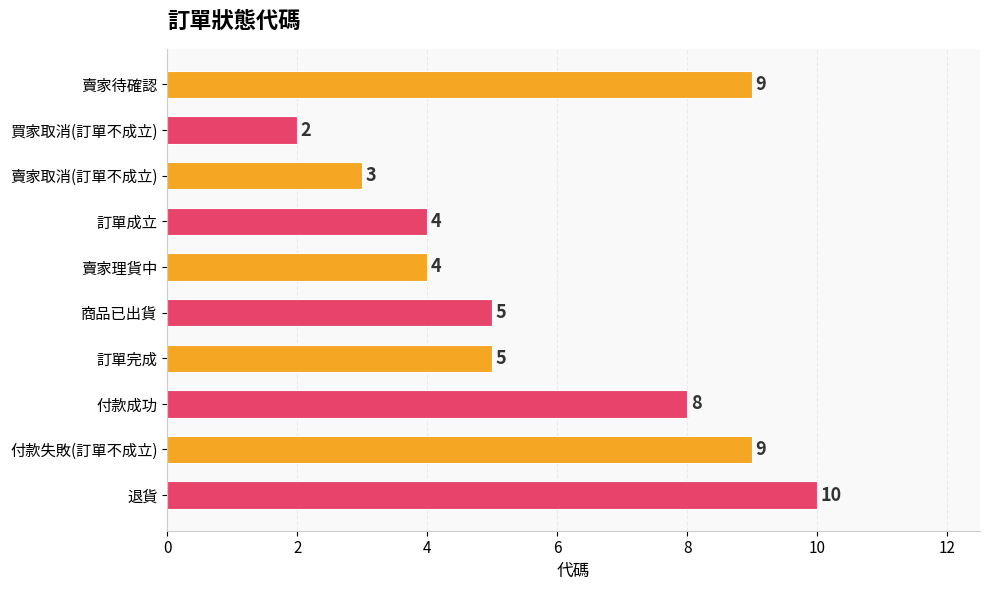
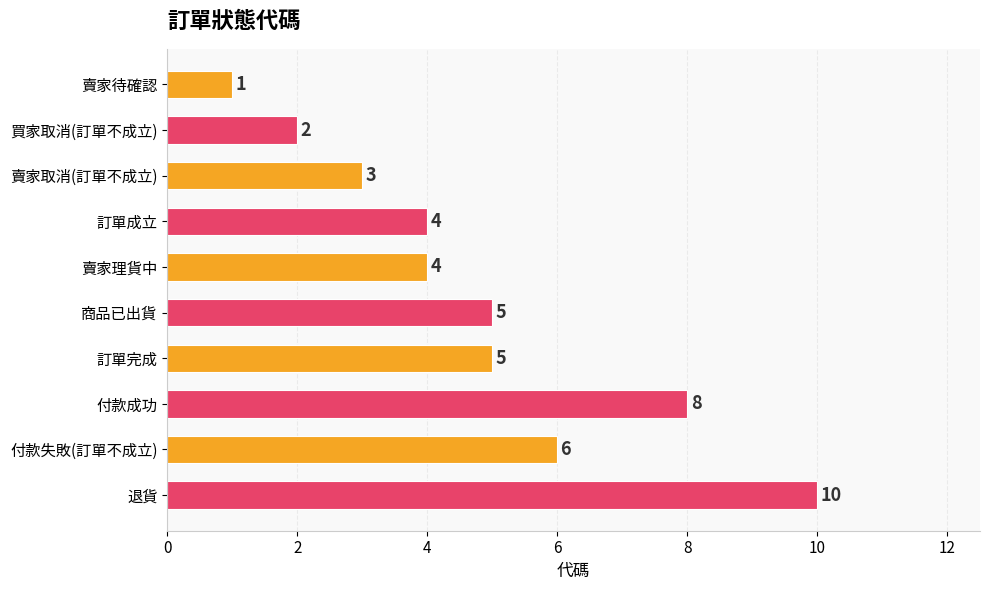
賣家待確認: 9 -> 1
付款失敗(訂單不成立): 9 -> 6
